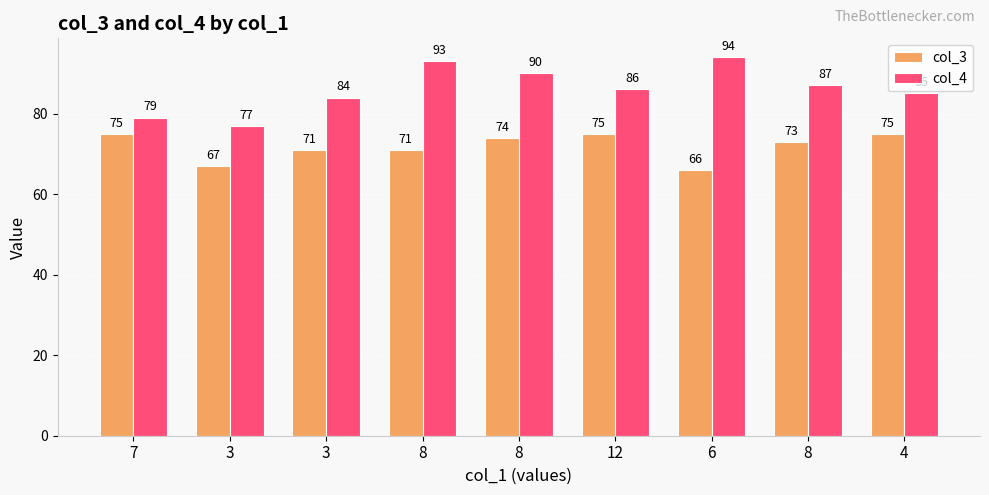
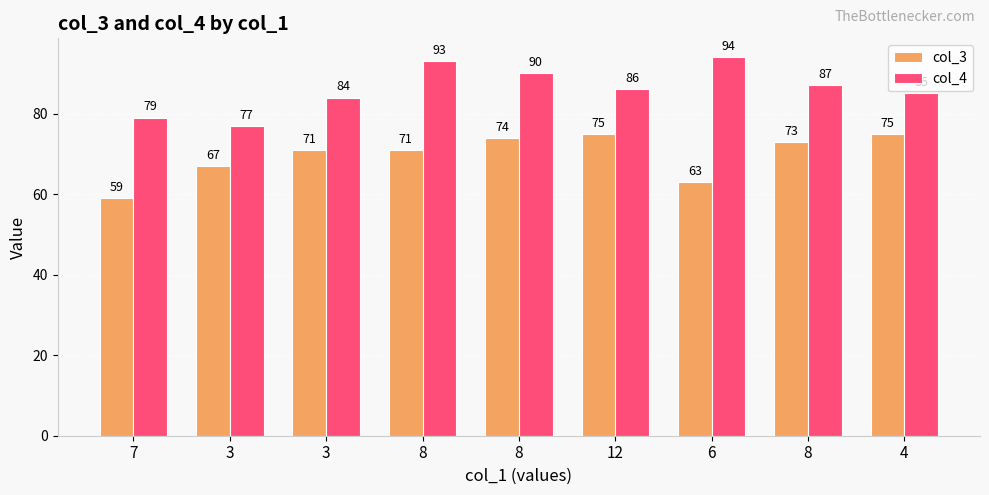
col_3, 7: 75 -> 59
col_3, 6: 66 -> 63
